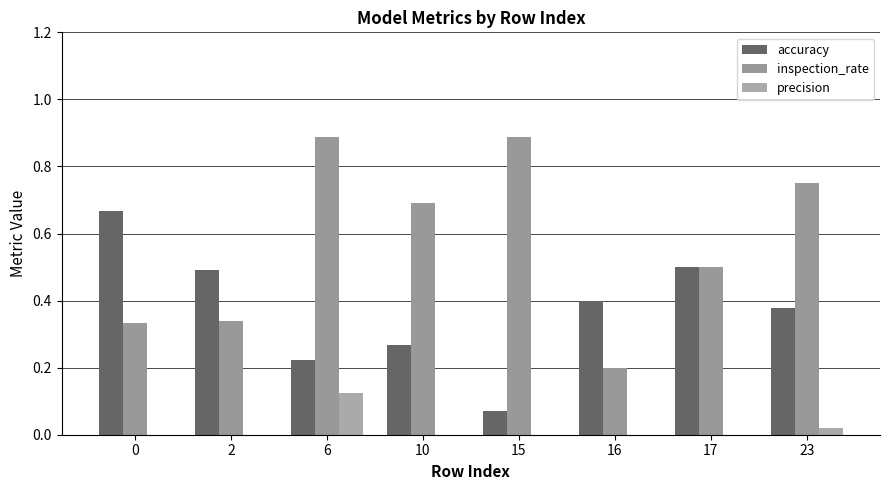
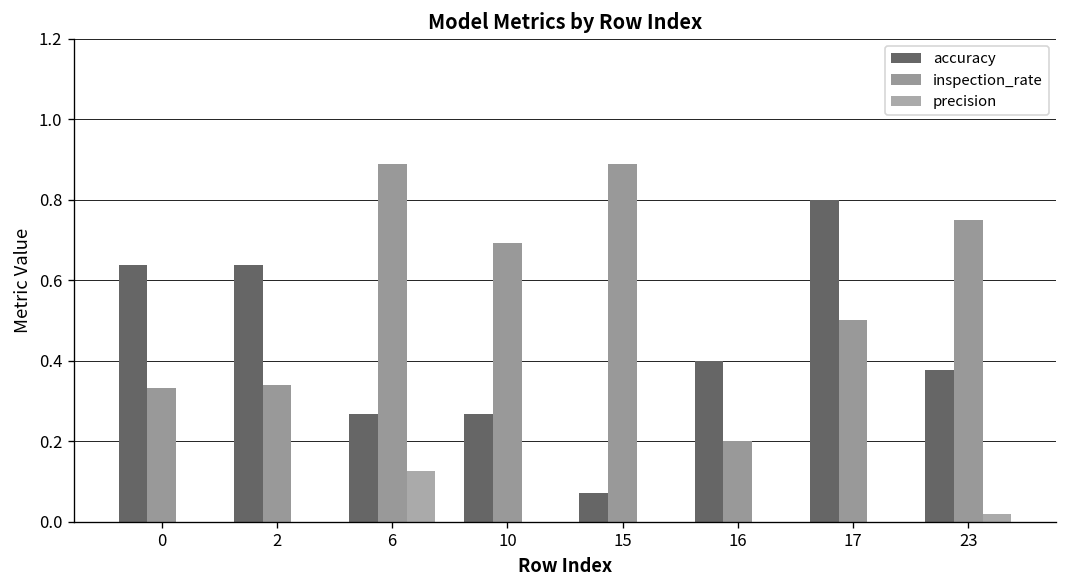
accuracy, 0: 0.67 -> 0.64
accuracy, 2: 0.49 -> 0.64
accuracy, 6: 0.22 -> 0.27
accuracy, 17: 0.5 -> 0.8
